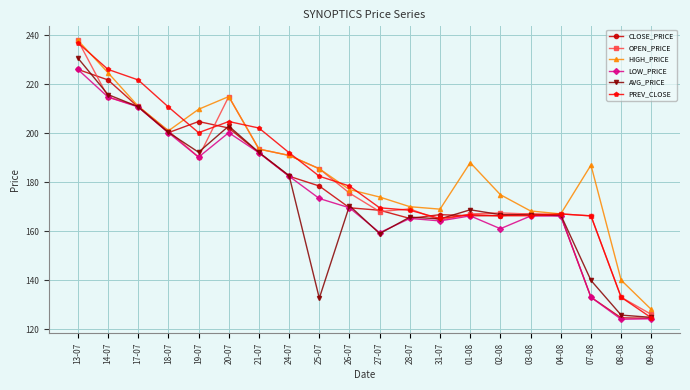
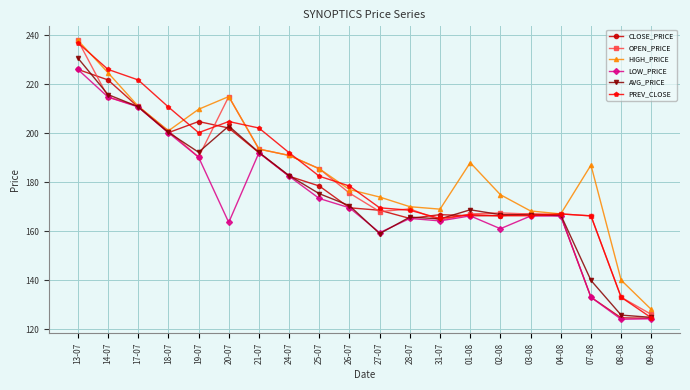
LOW_PRICE, 20-07: 200 -> 164
AVG_PRICE, 25-07: 133 -> 175
